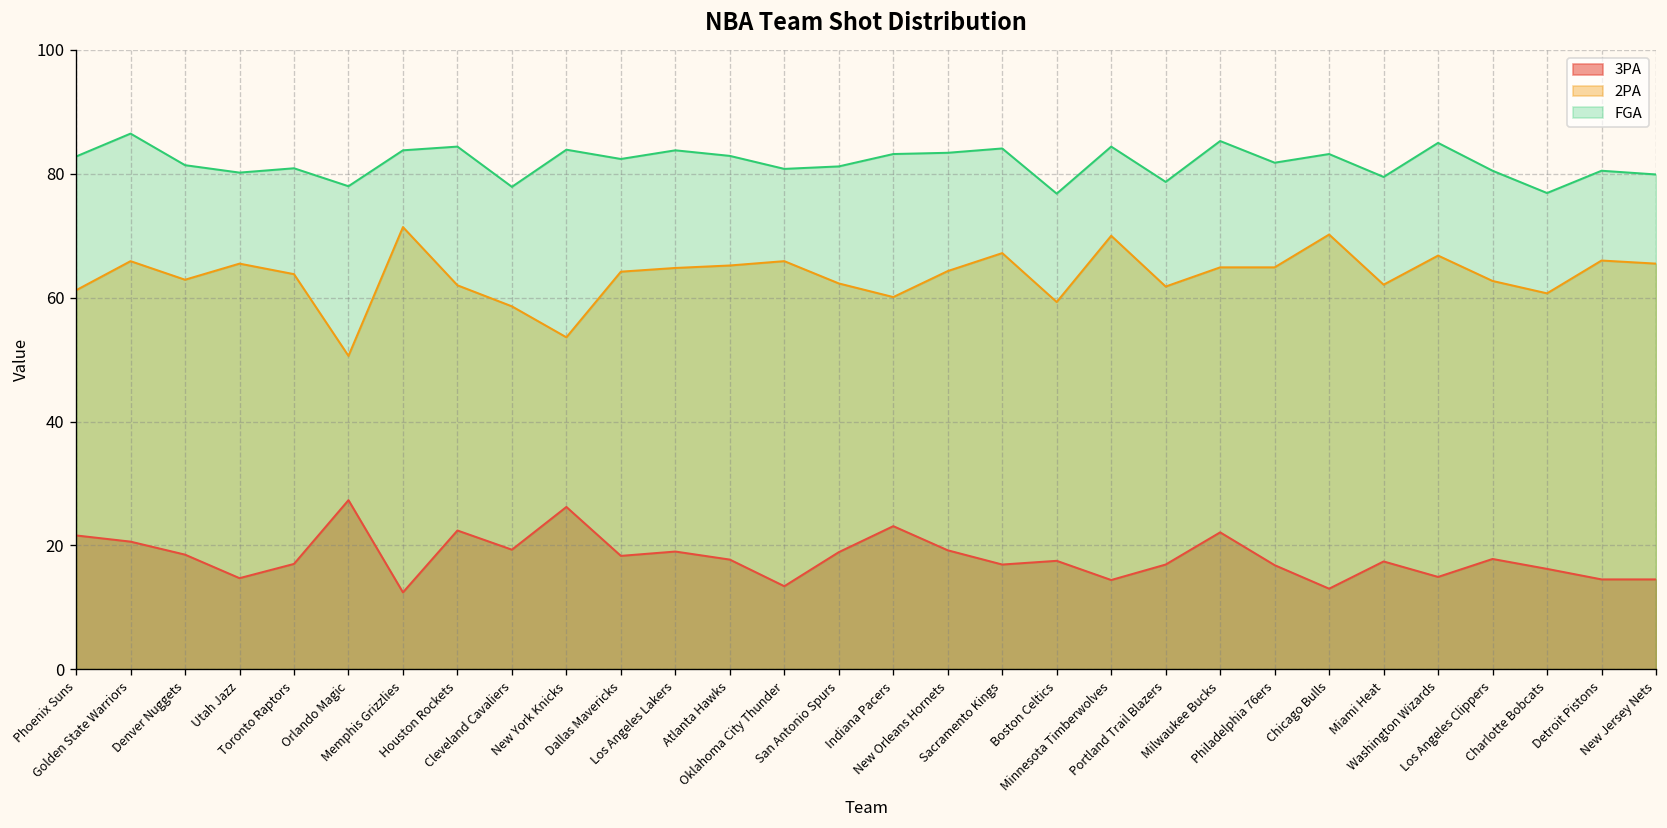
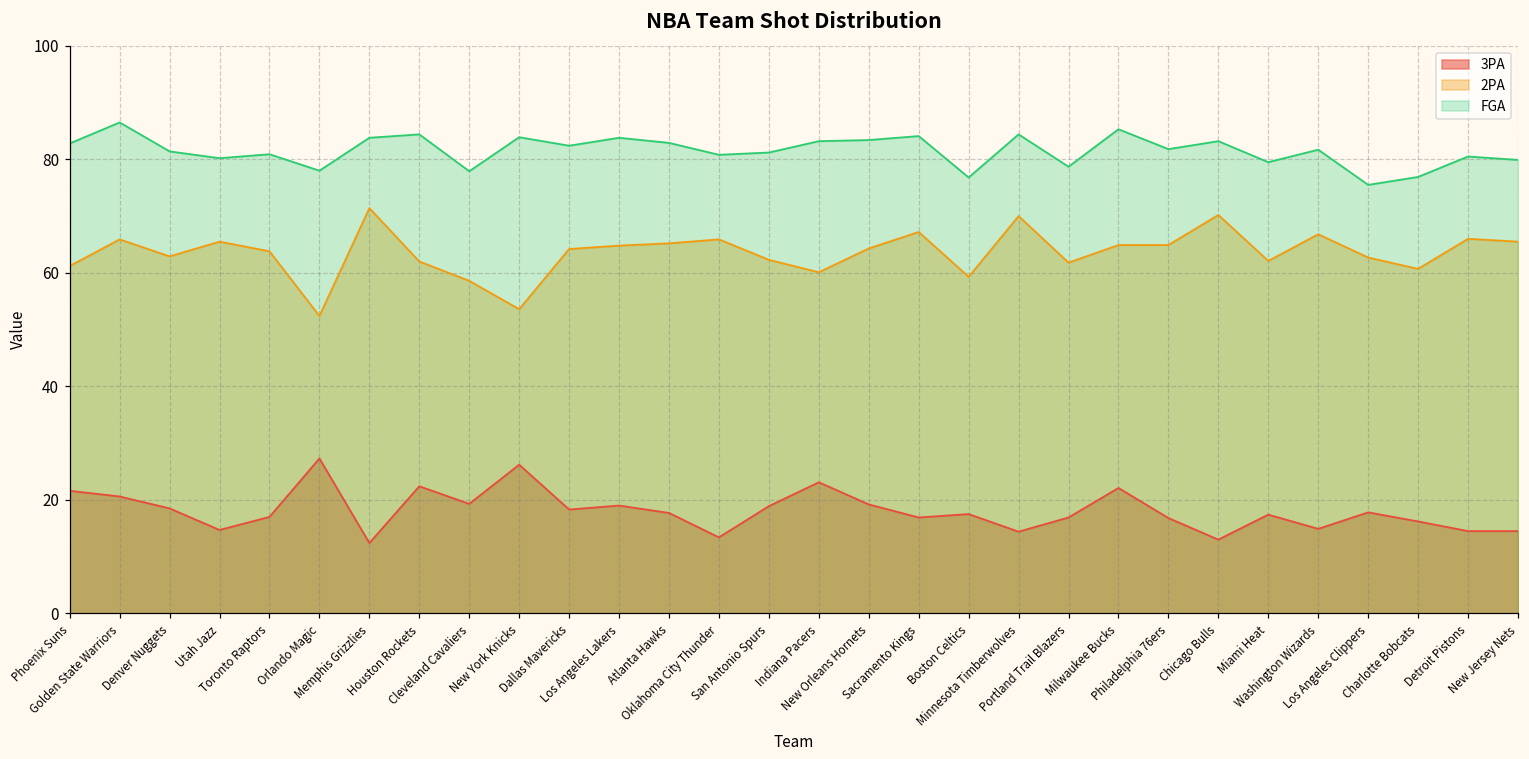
2PA, Orlando Magic: 51 -> 52
FGA, Washington Wizards: 85 -> 82
FGA, Los Angeles Clippers: 81 -> 76
